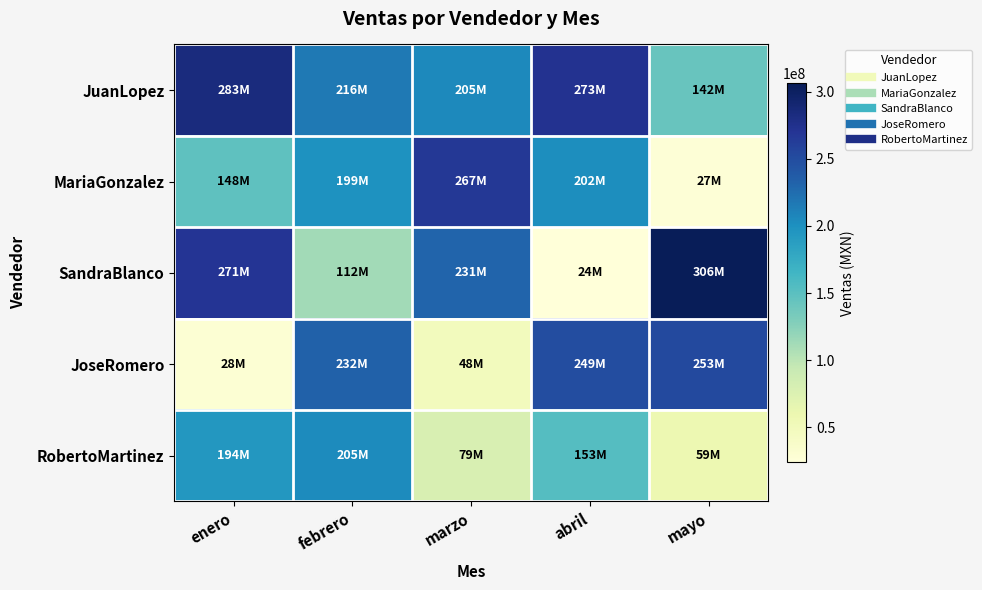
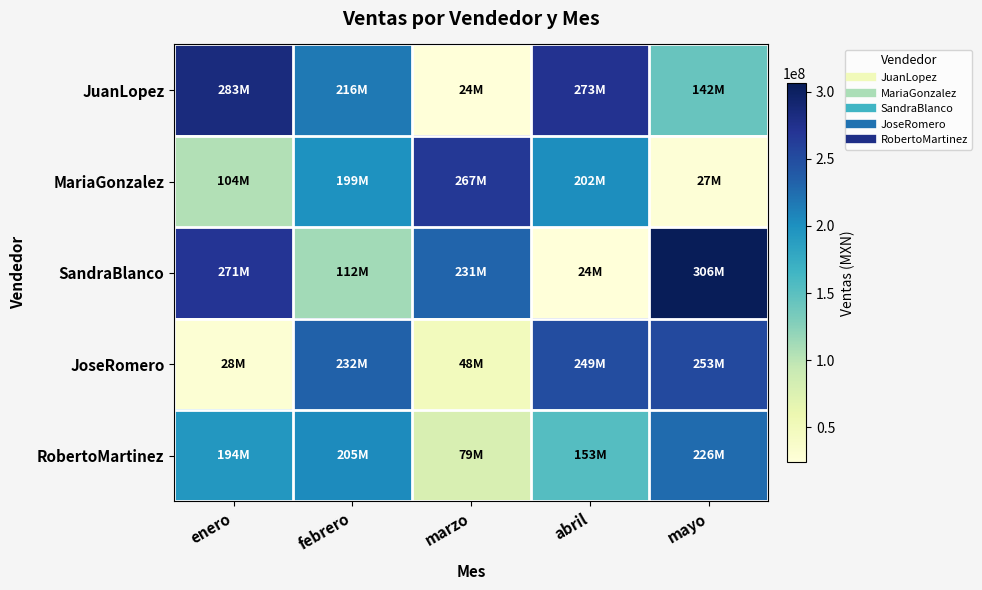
JuanLopez, marzo: 205M -> 24M
MariaGonzalez, enero: 148M -> 104M
RobertoMartinez, mayo: 59M -> 226M
